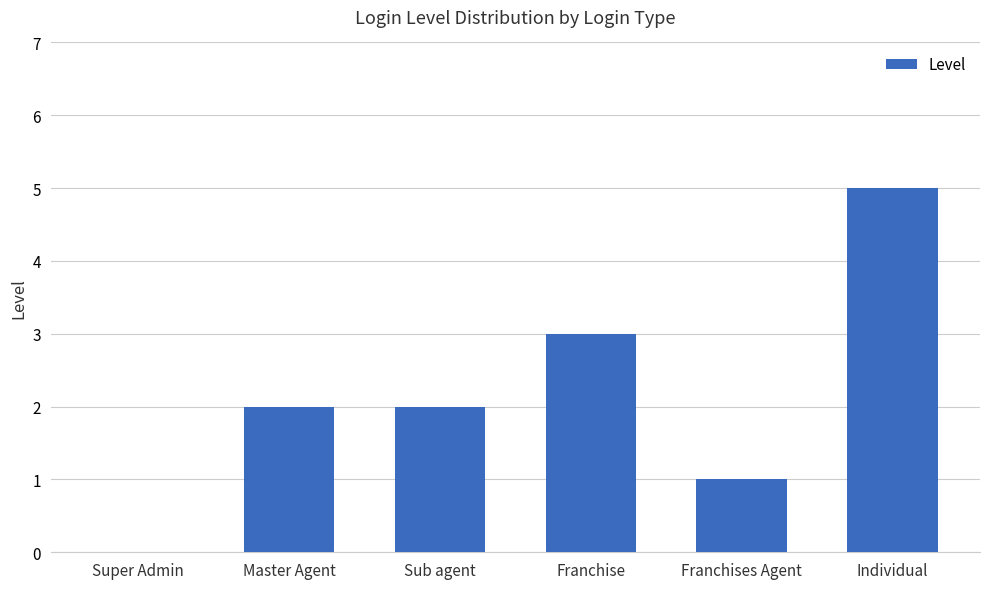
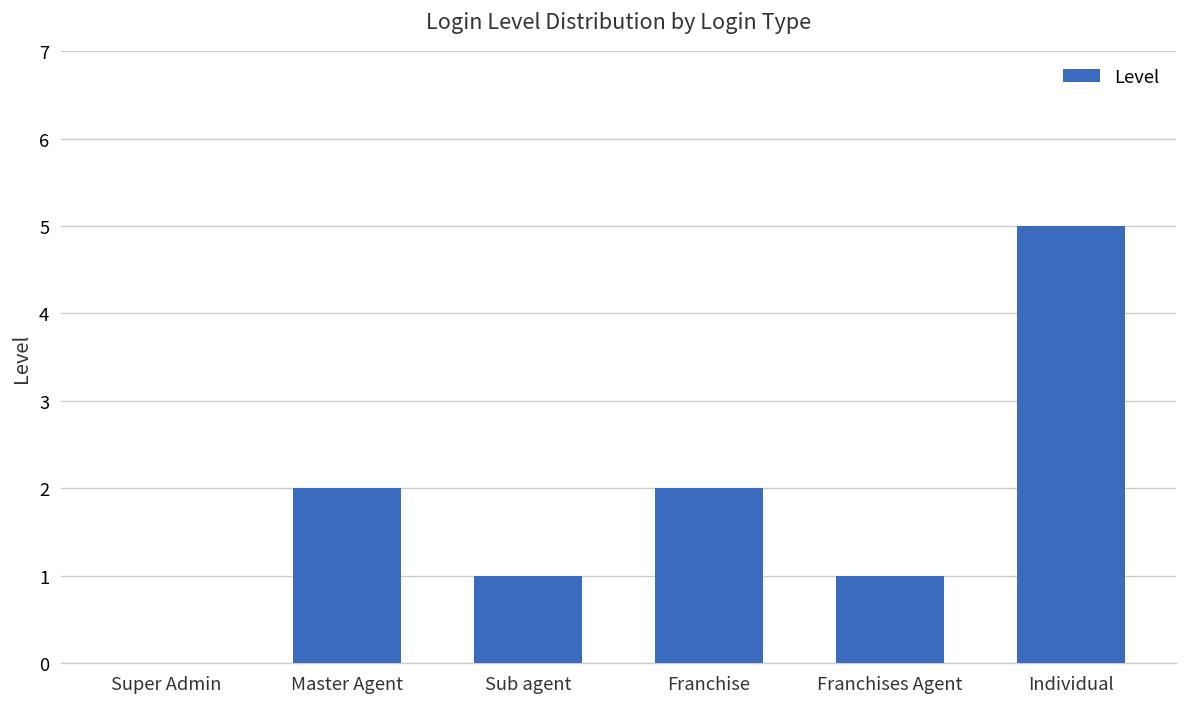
Sub agent: 2 -> 1
Franchise: 3 -> 2
